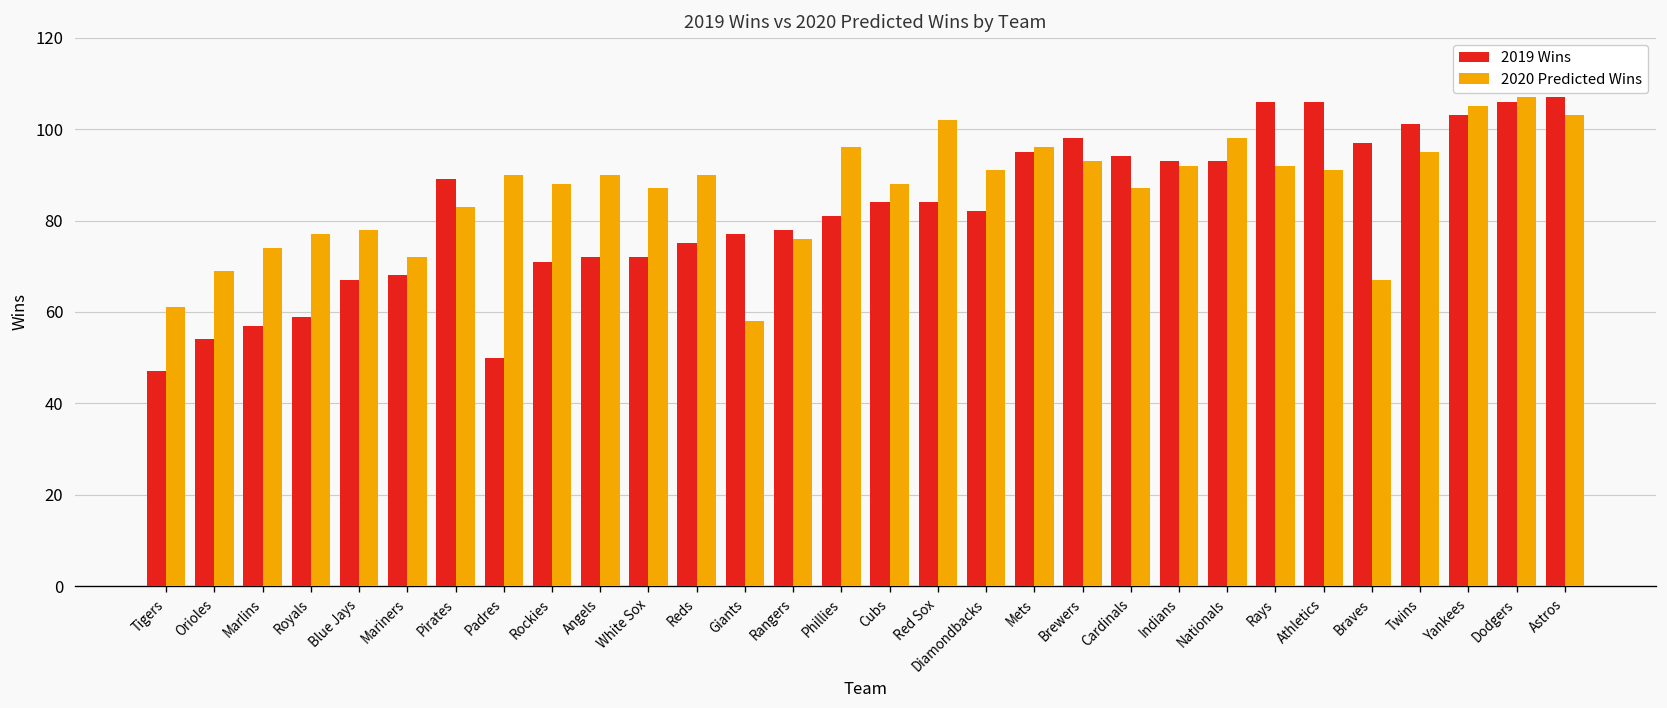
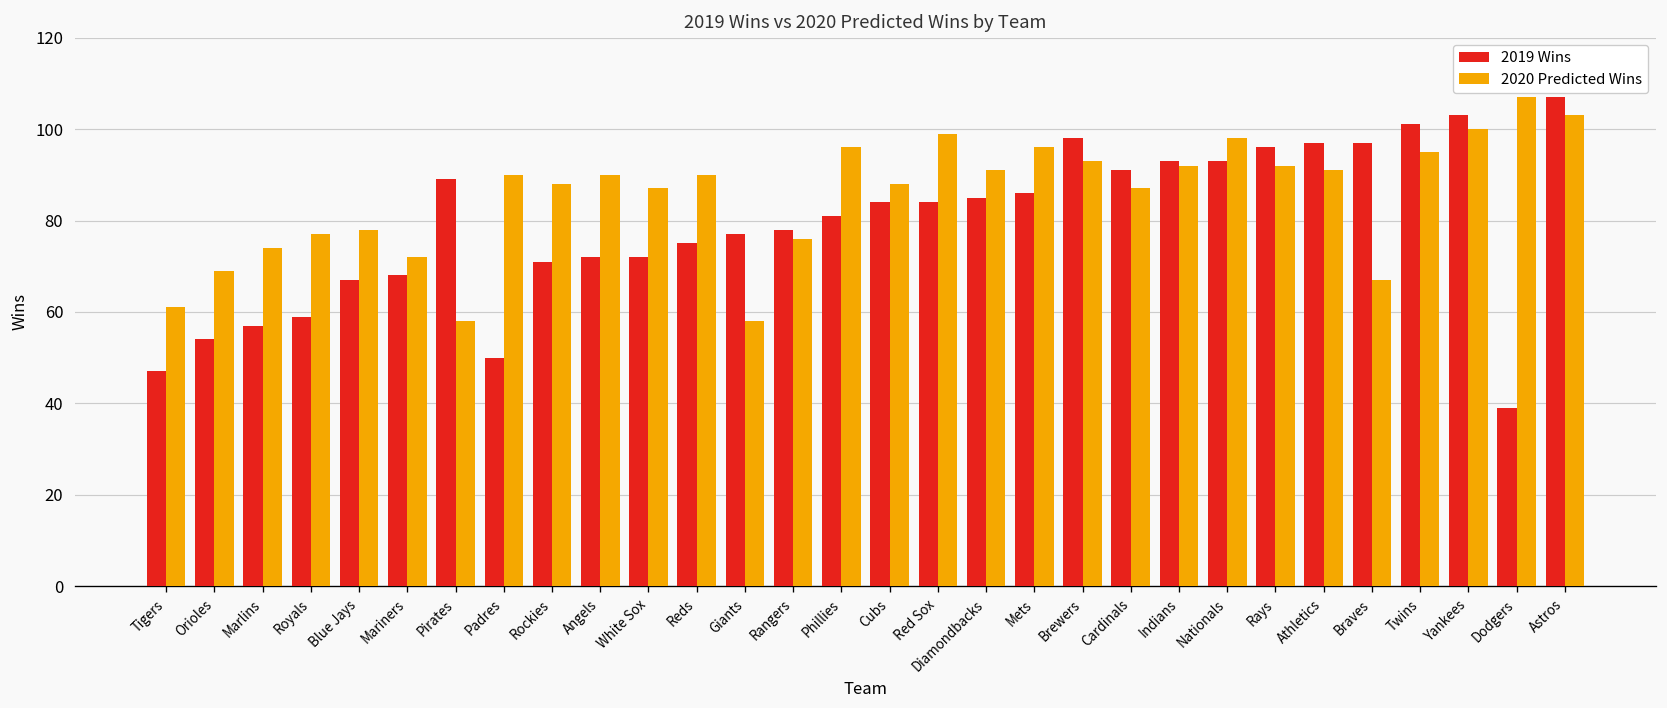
2020 Predicted Wins, Pirates: 83 -> 58
2020 Predicted Wins, Red Sox: 102 -> 99
2019 Wins, Diamondbacks: 82 -> 85
2019 Wins, Mets: 95 -> 86
2019 Wins, Cardinals: 94 -> 91
2019 Wins, Rays: 106 -> 96
2019 Wins, Athletics: 106 -> 97
2020 Predicted Wins, Yankees: 105 -> 100
2019 Wins, Dodgers: 106 -> 39
